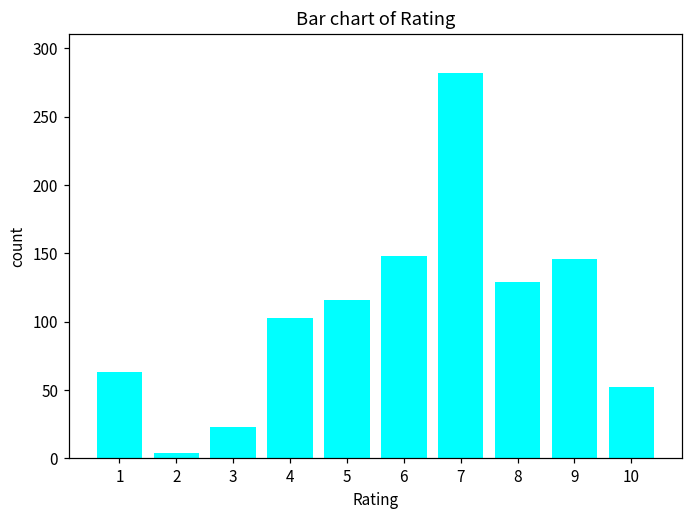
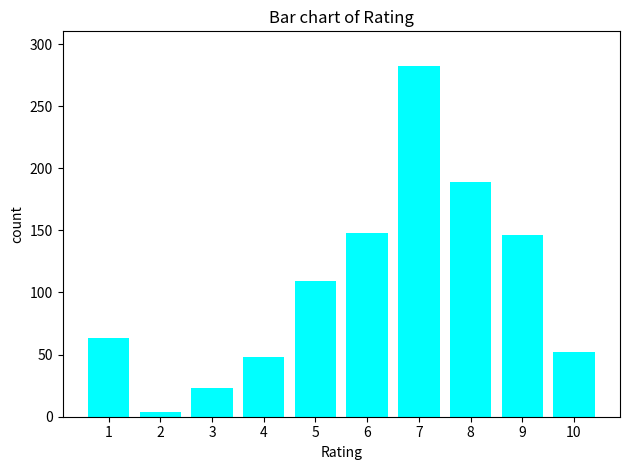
4: 103 -> 48
5: 116 -> 109
8: 129 -> 189
